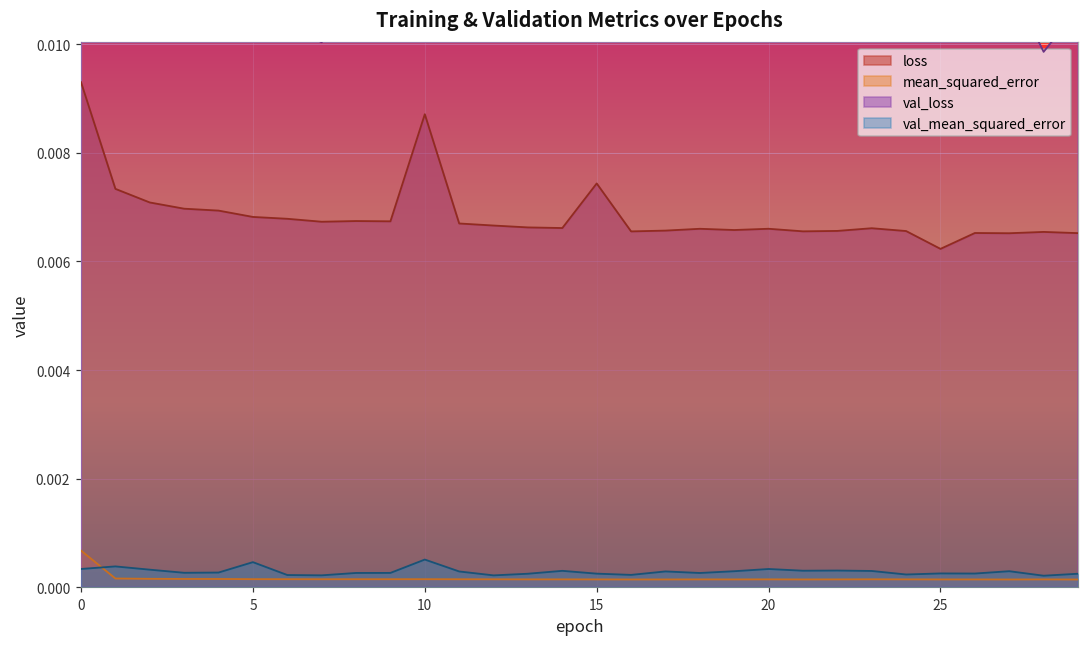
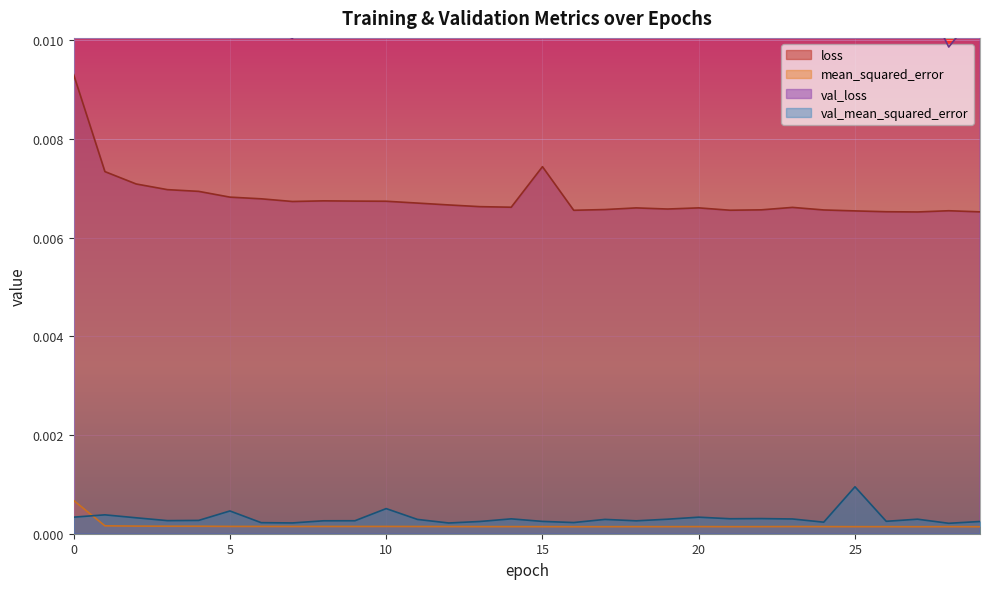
loss, 10: 0.0087 -> 0.0067
loss, 25: 0.0062 -> 0.0065
val_mean_squared_error, 25: 0.0003 -> 0.0010
